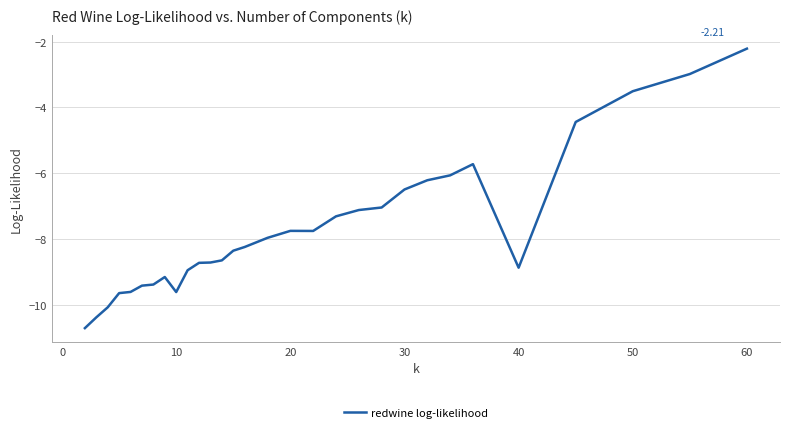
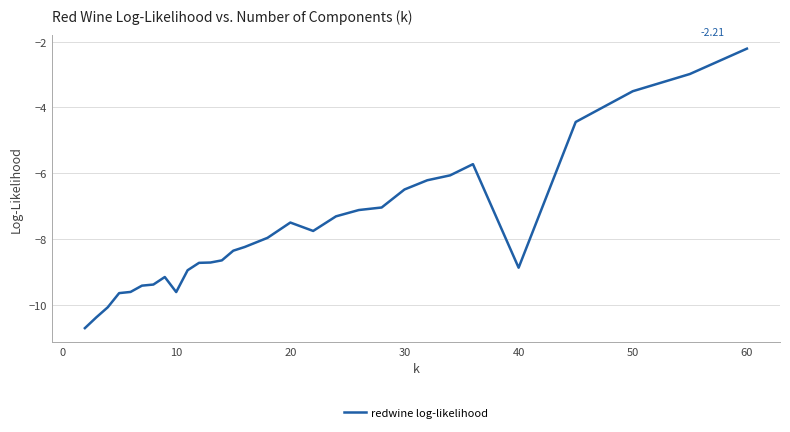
20: -7.8 -> -7.5
